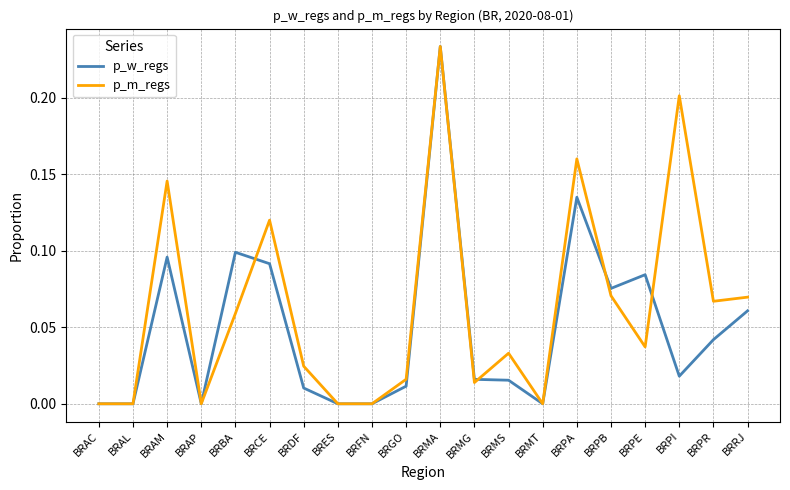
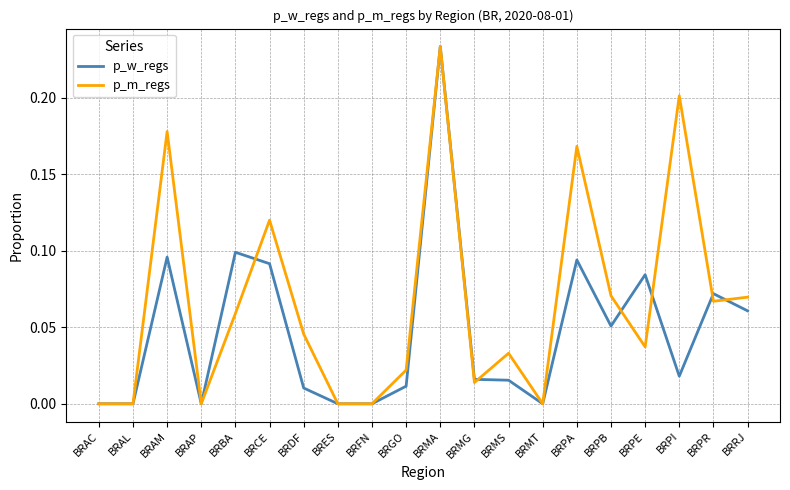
p_m_regs, BRAM: 0.145 -> 0.178
p_m_regs, BRDF: 0.025 -> 0.045
p_m_regs, BRGO: 0.016 -> 0.022
p_w_regs, BRPA: 0.135 -> 0.094
p_m_regs, BRPA: 0.160 -> 0.168
p_w_regs, BRPB: 0.075 -> 0.051
p_w_regs, BRPR: 0.042 -> 0.072
